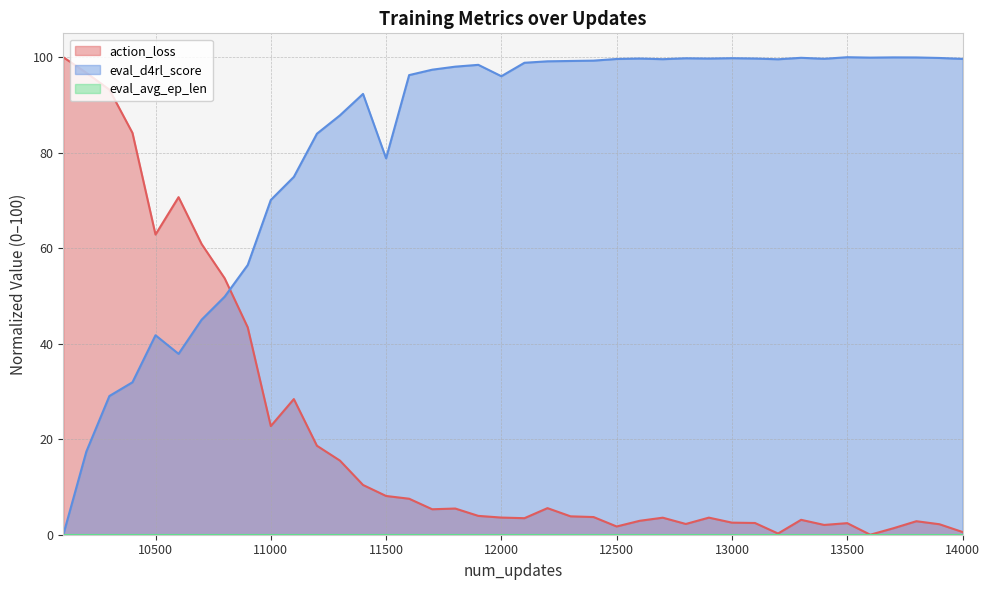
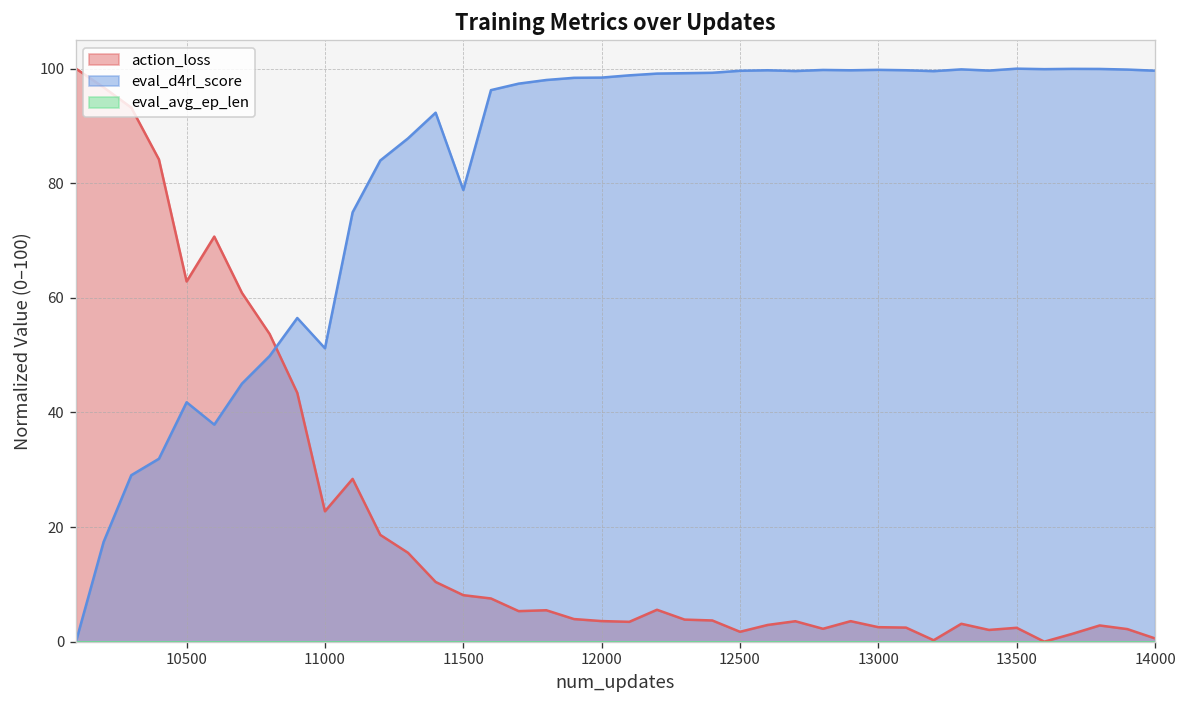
eval_d4rl_score, 11000: 70 -> 51
eval_d4rl_score, 12000: 96 -> 98
